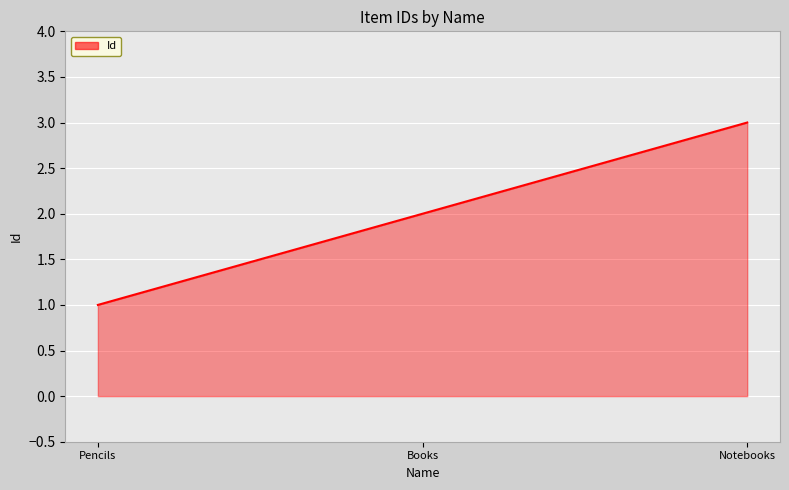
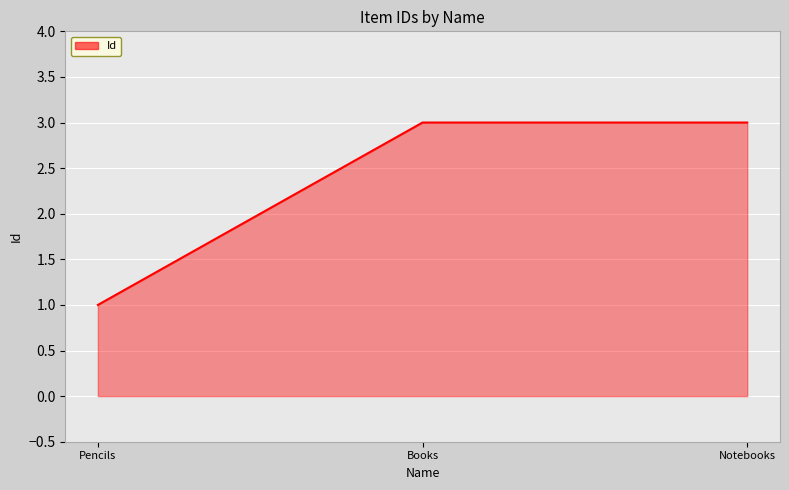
Books: 2 -> 3
